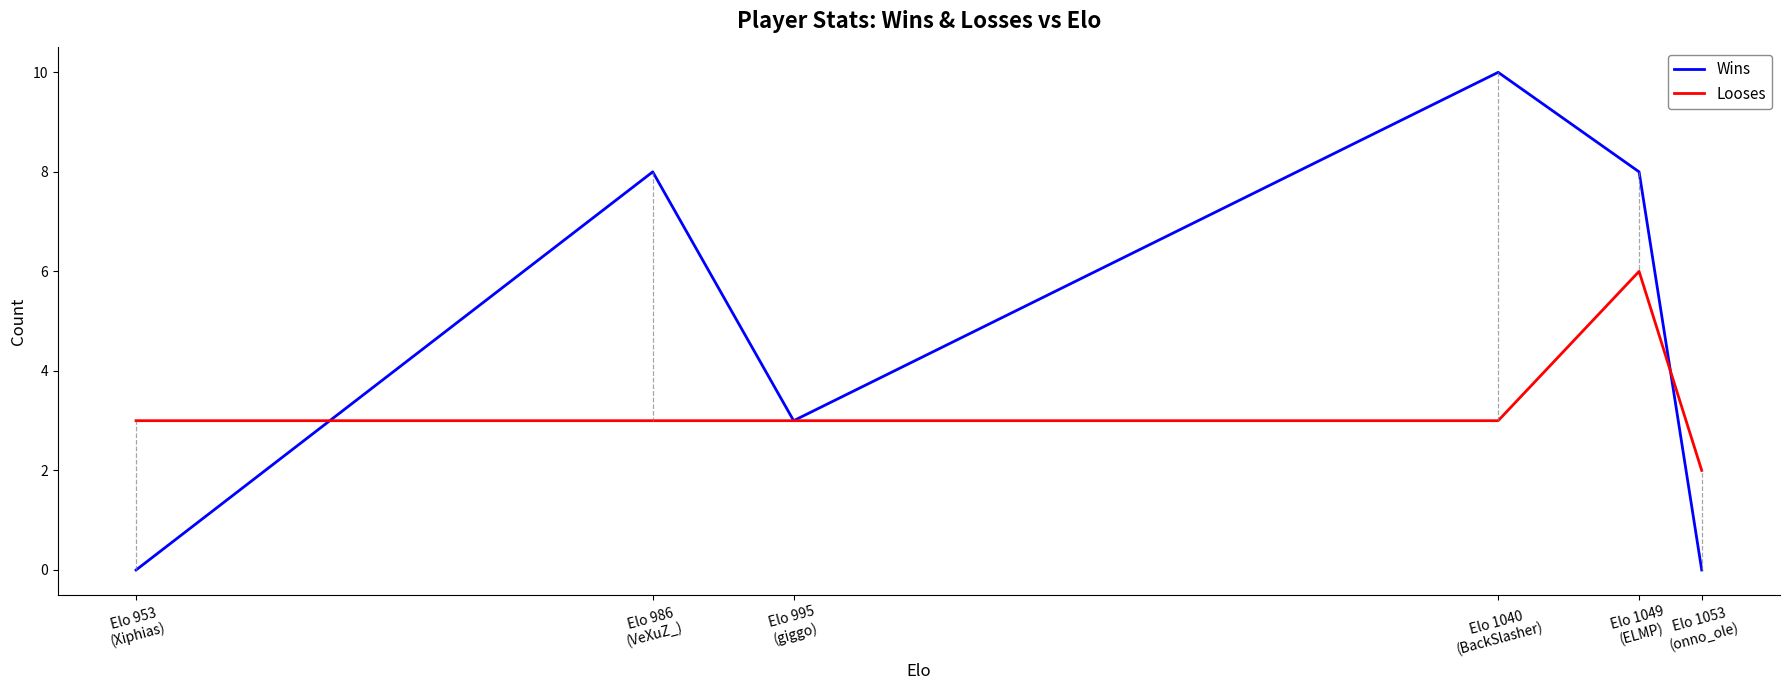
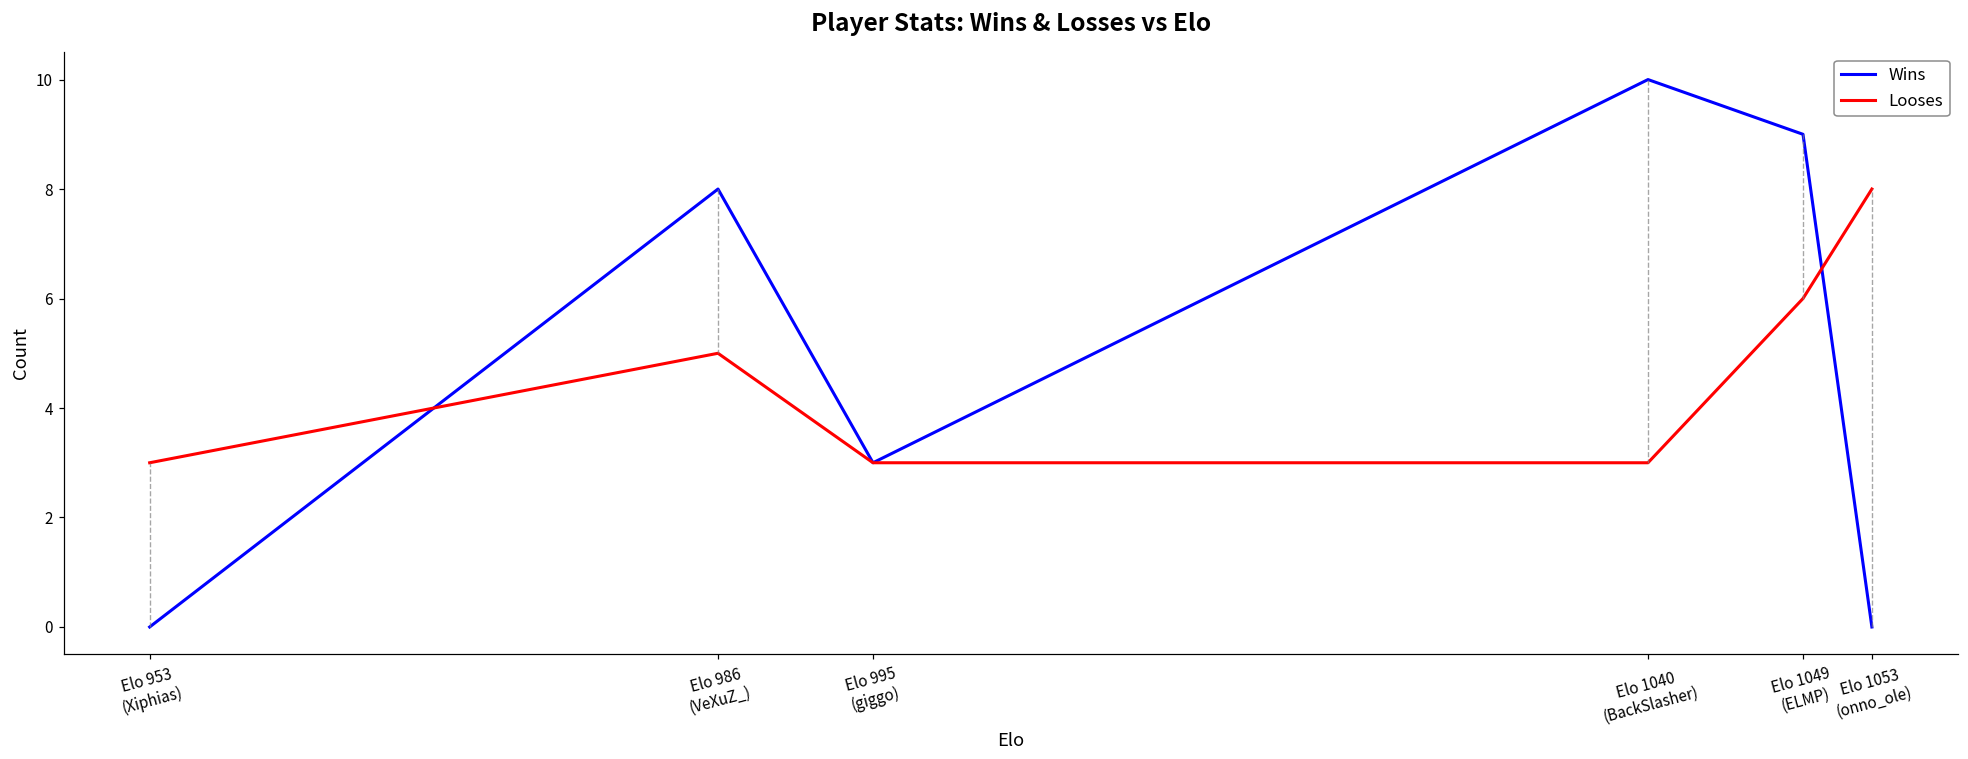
Looses, Elo 986 (VeXuZ_): 3 -> 5
Wins, Elo 1049 (ELMP): 8 -> 9
Looses, Elo 1053 (onno_ole): 2 -> 8
